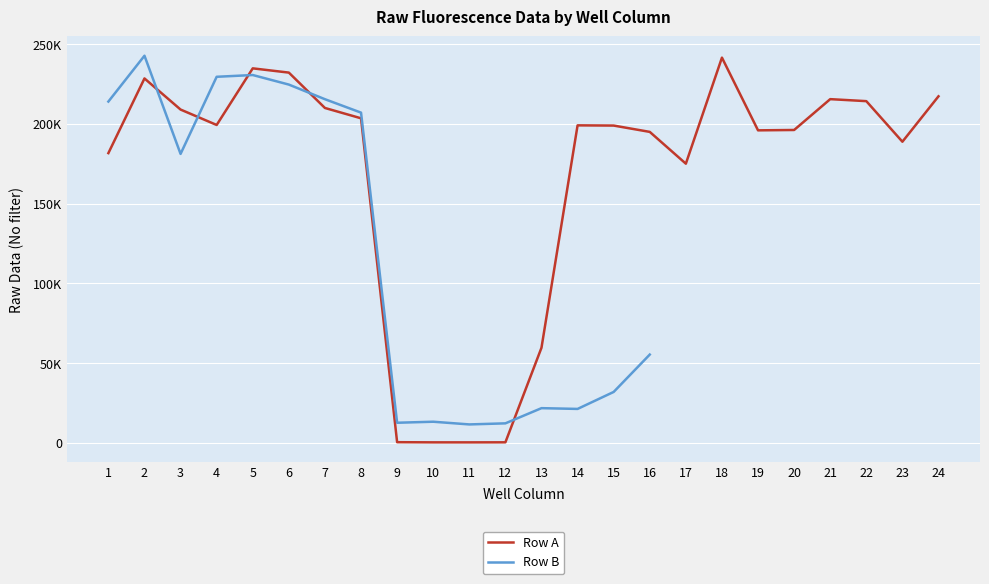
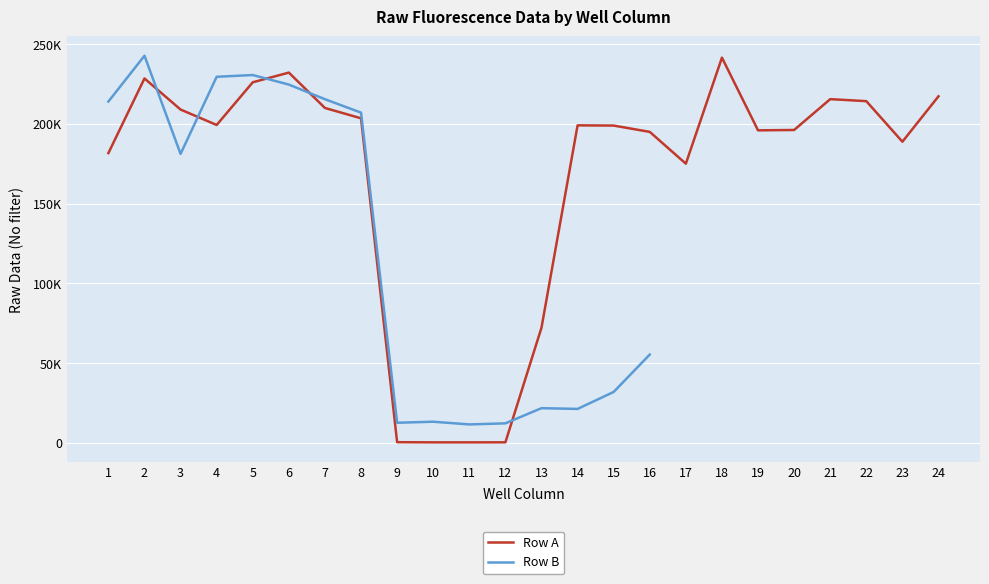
Row A, 5: 235000 -> 226000
Row A, 13: 60000 -> 72000
